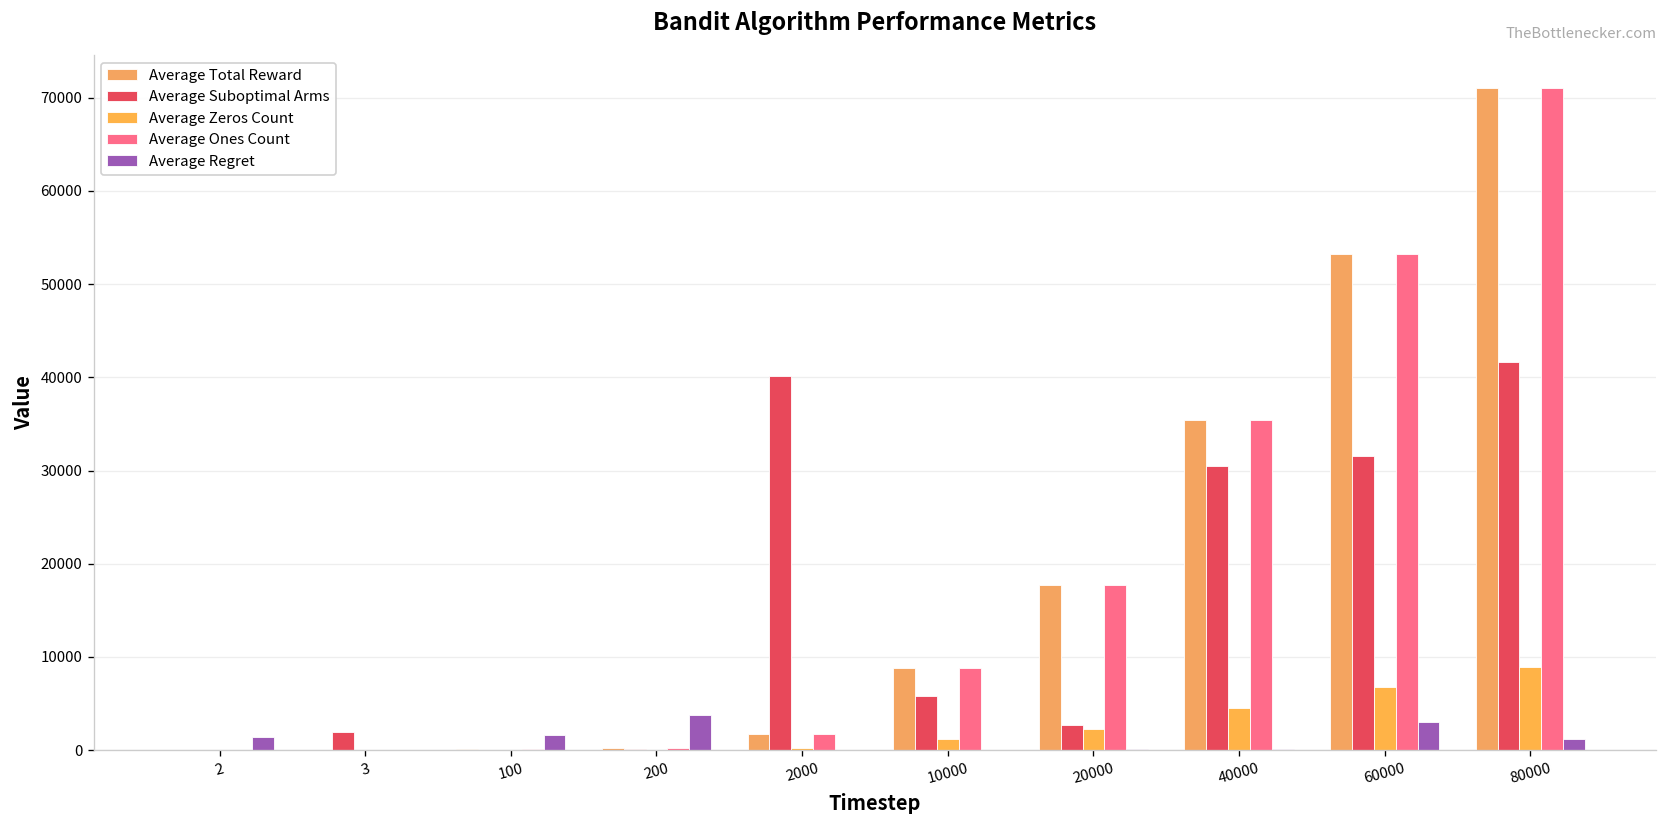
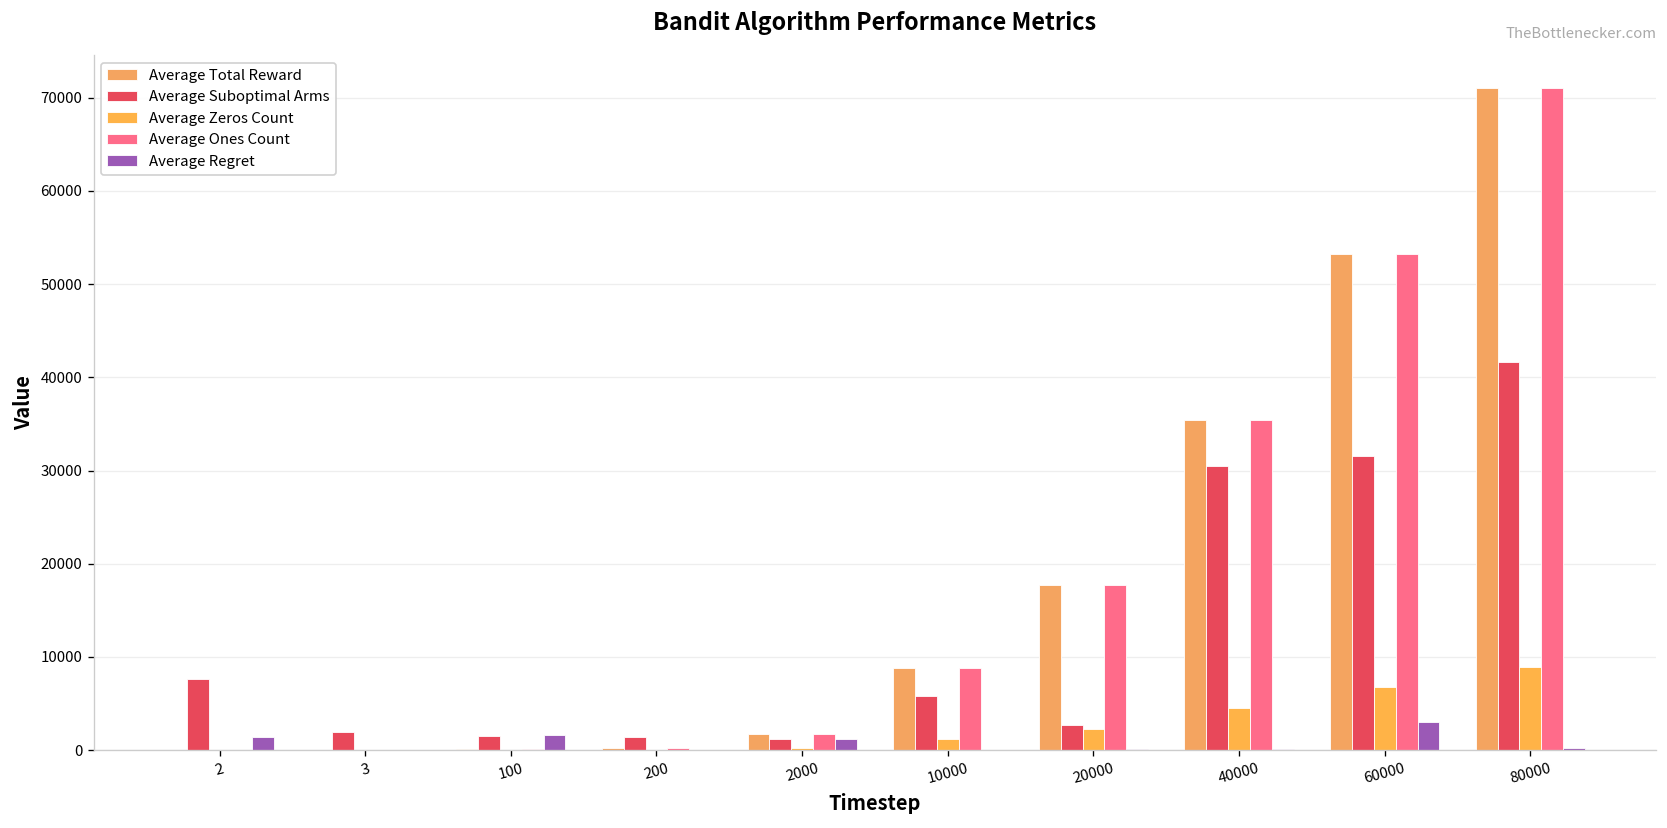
Average Suboptimal Arms, 2: 0 -> 8000
Average Suboptimal Arms, 100: 0 -> 1000
Average Suboptimal Arms, 200: 0 -> 1000
Average Regret, 200: 4000 -> 0
Average Suboptimal Arms, 2000: 40000 -> 1000
Average Regret, 2000: 0 -> 1000
Average Regret, 80000: 1000 -> 0
